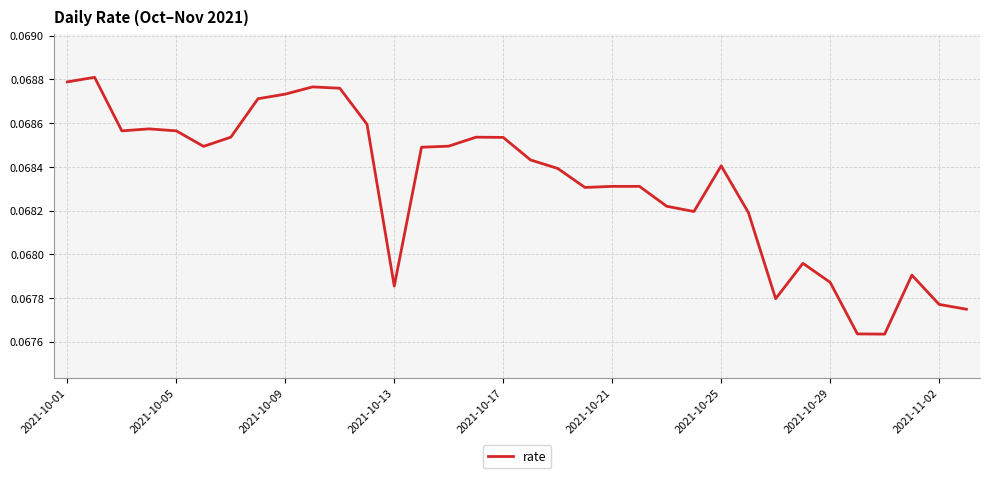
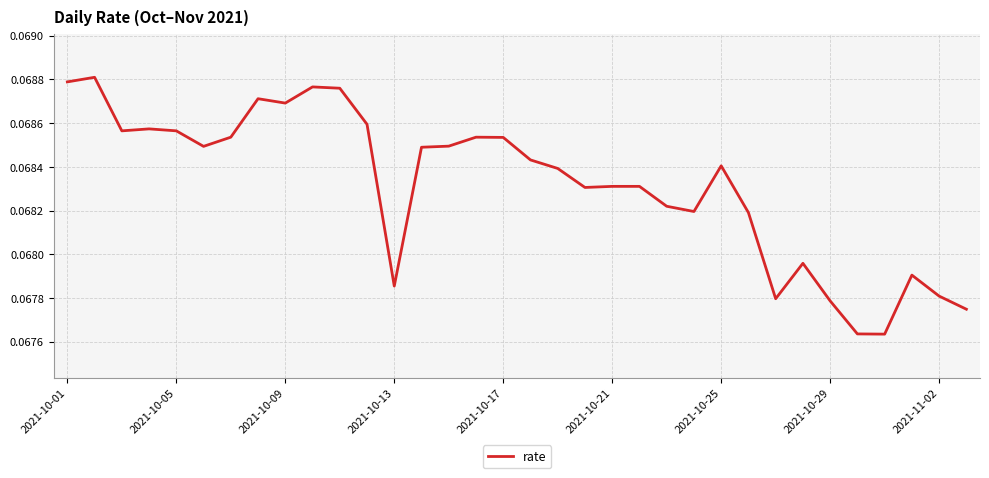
2021-10-09: 0.06873 -> 0.06869
2021-10-29: 0.06787 -> 0.06779
2021-11-02: 0.06777 -> 0.06781
